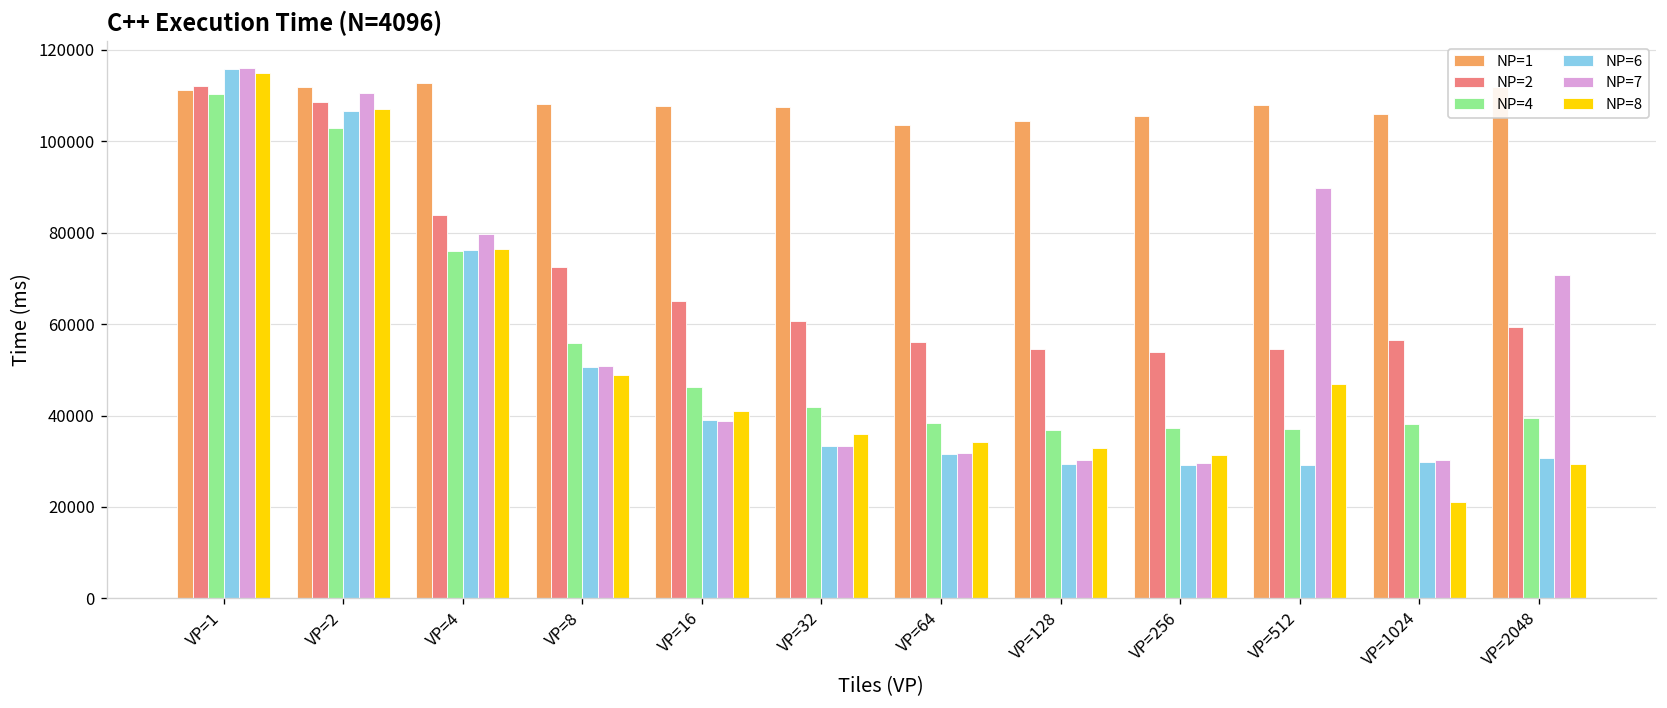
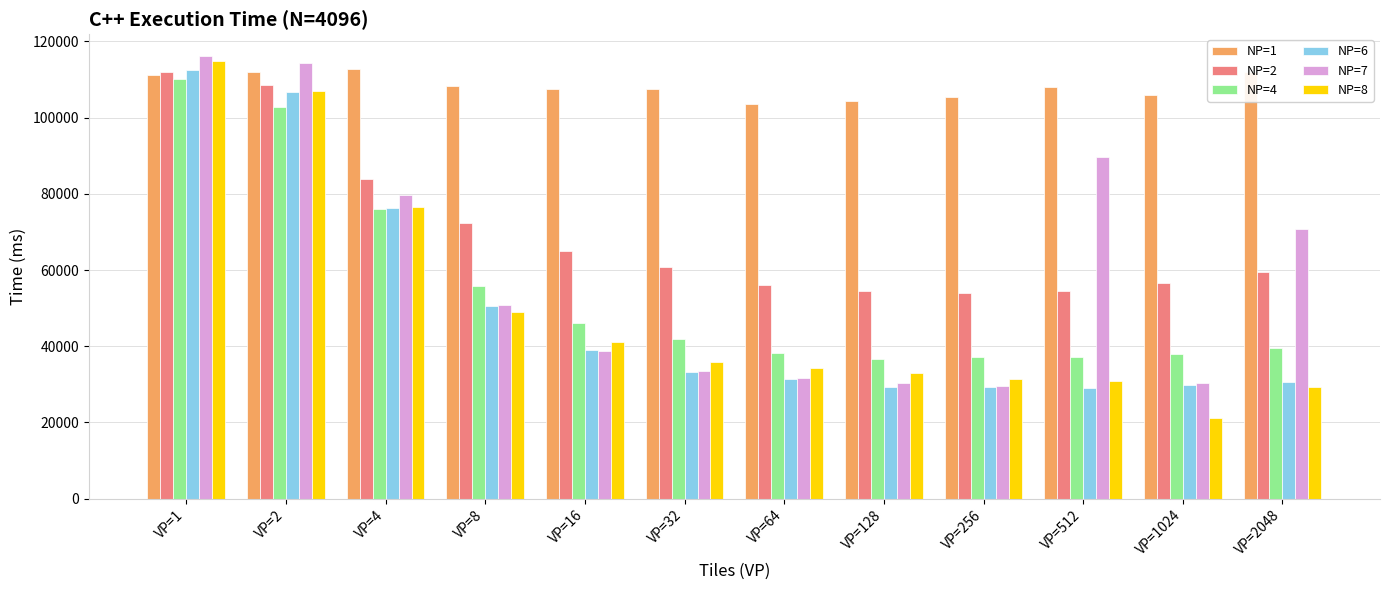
NP=6, VP=1: 116000 -> 112000
NP=7, VP=2: 111000 -> 114000
NP=8, VP=512: 47000 -> 31000
